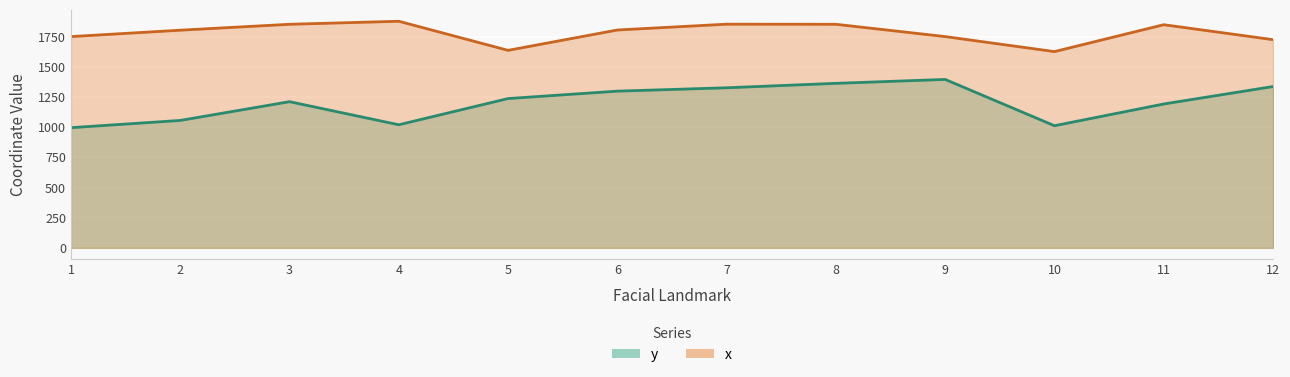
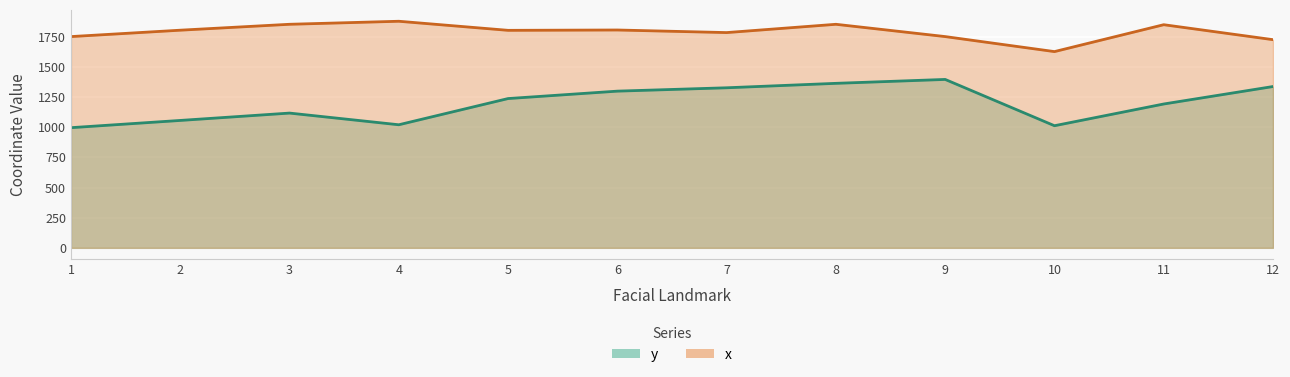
y, 3: 1210 -> 1120
x, 5: 1640 -> 1800
x, 7: 1850 -> 1780
